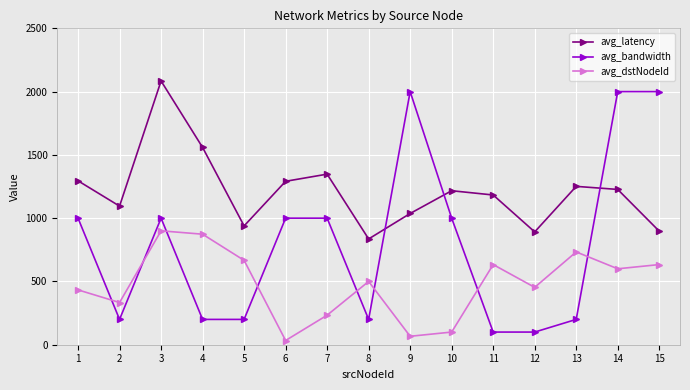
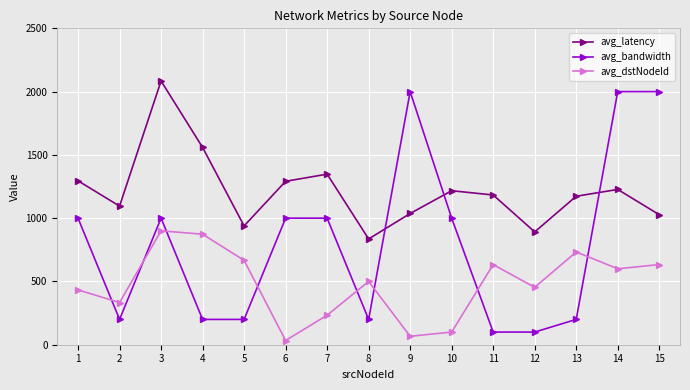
avg_latency, 13: 1250 -> 1170
avg_latency, 15: 900 -> 1030
